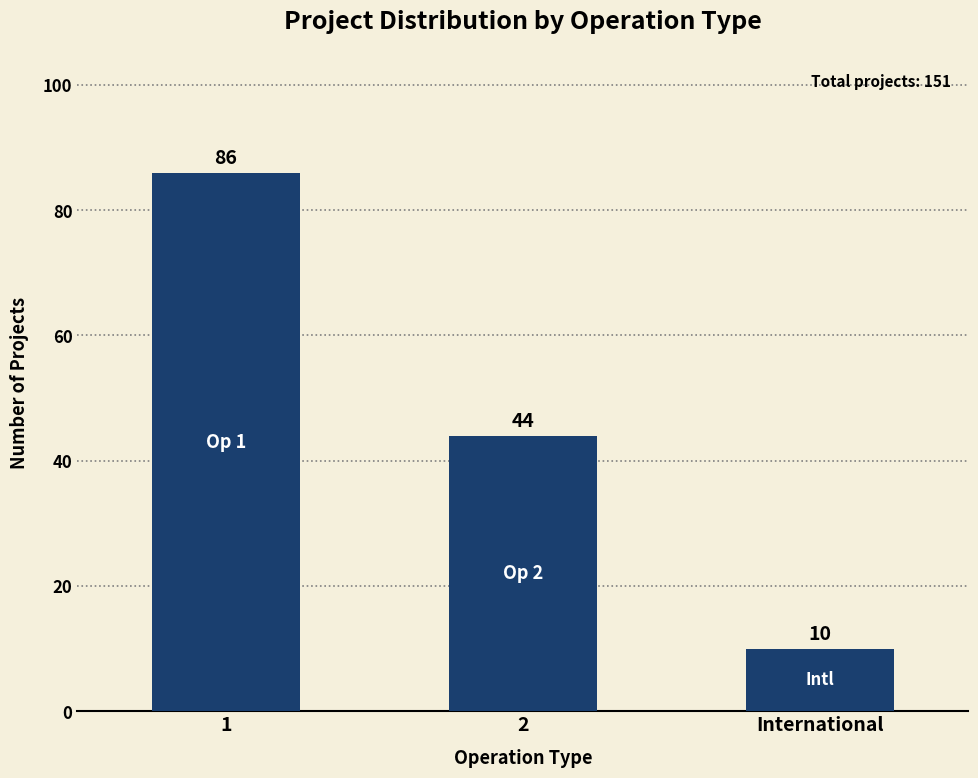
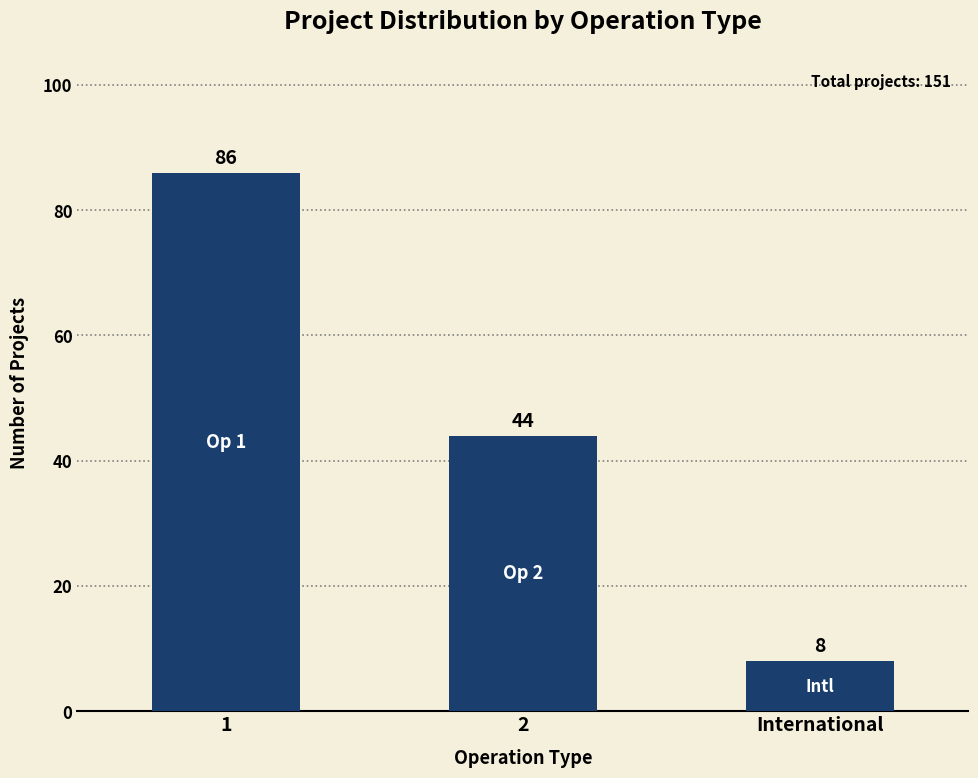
International: 10 -> 8
